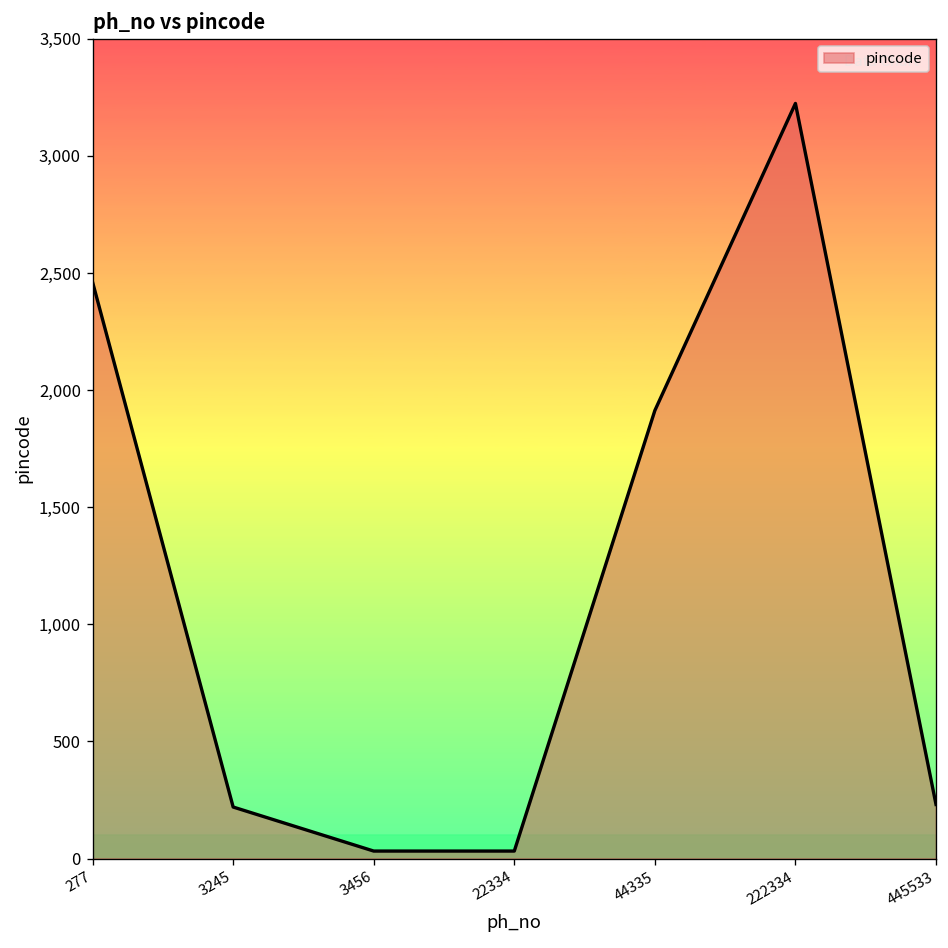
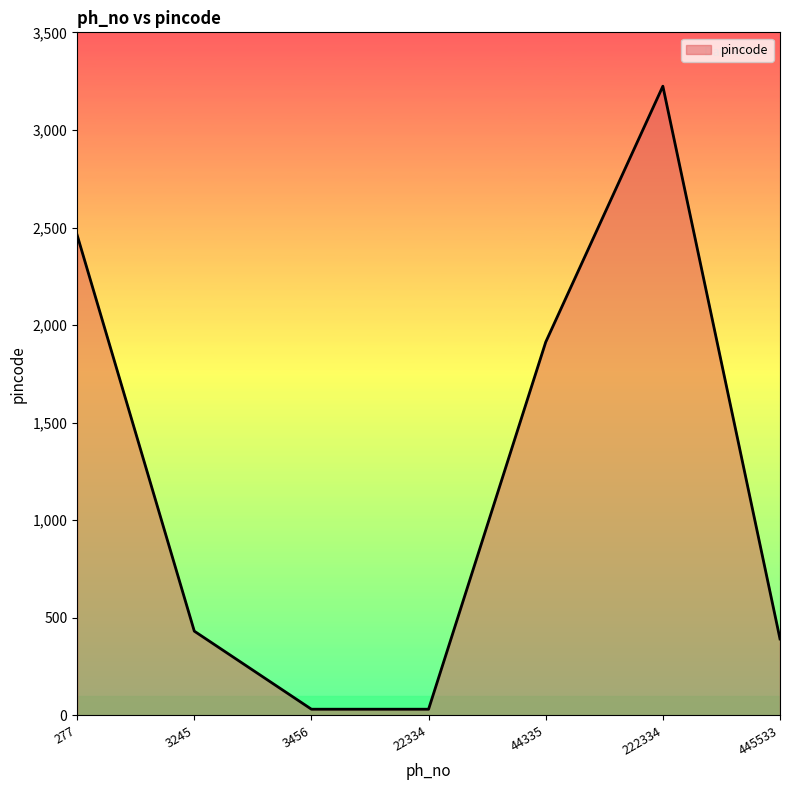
3245: 220 -> 430
445533: 230 -> 390
